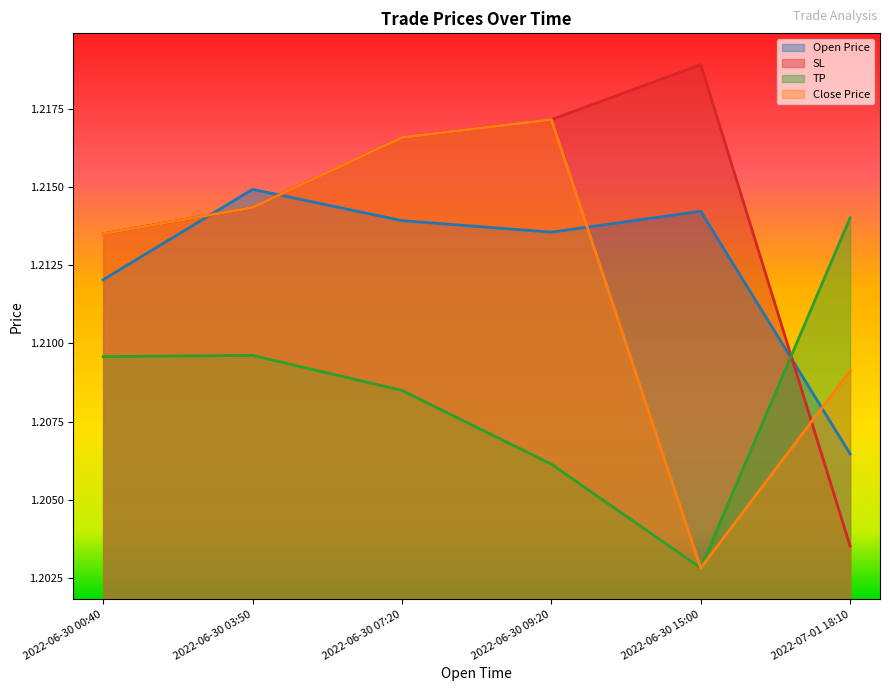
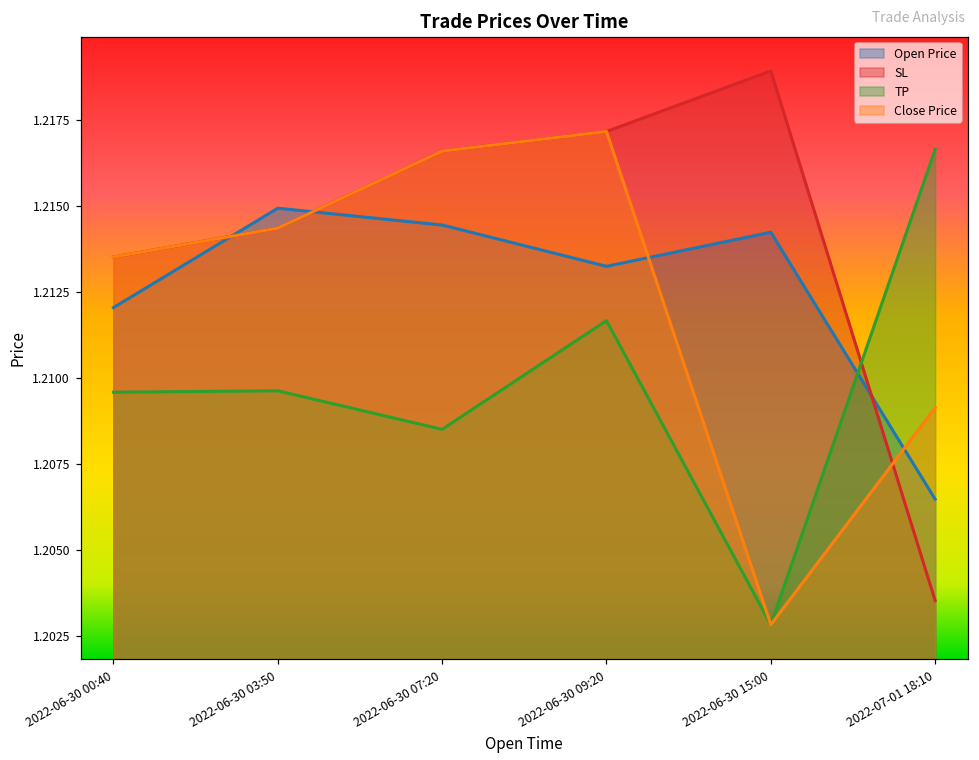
Open Price, 2022-06-30 07:20: 1.2139 -> 1.2144
Open Price, 2022-06-30 09:20: 1.2136 -> 1.2132
TP, 2022-06-30 09:20: 1.2061 -> 1.2117
TP, 2022-07-01 18:10: 1.2140 -> 1.2166
